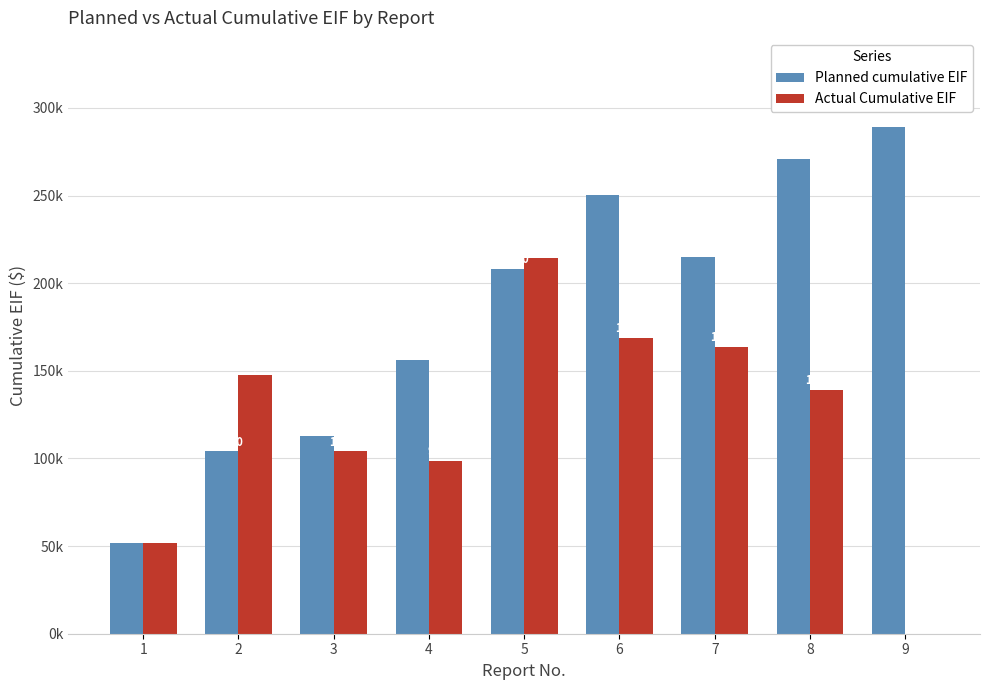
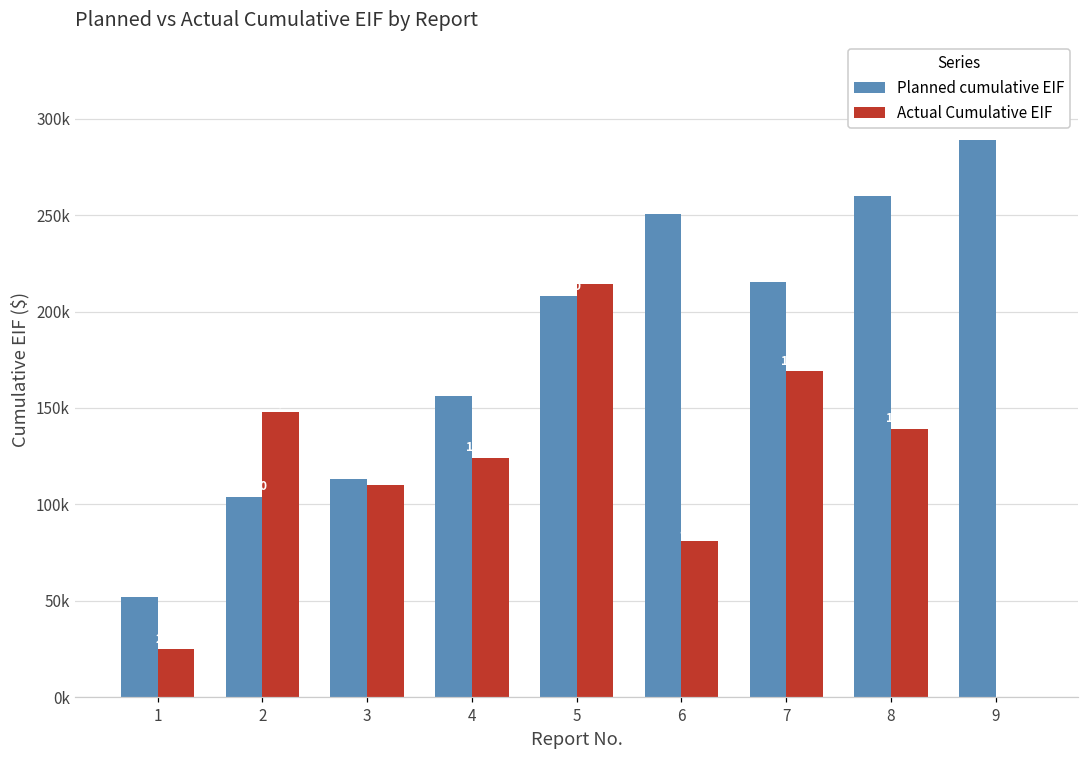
Actual Cumulative EIF, 1: 52000 -> 25000
Actual Cumulative EIF, 3: 104000 -> 110000
Actual Cumulative EIF, 4: 99000 -> 124000
Actual Cumulative EIF, 6: 169000 -> 81000
Actual Cumulative EIF, 7: 164000 -> 169000
Planned cumulative EIF, 8: 271000 -> 260000
